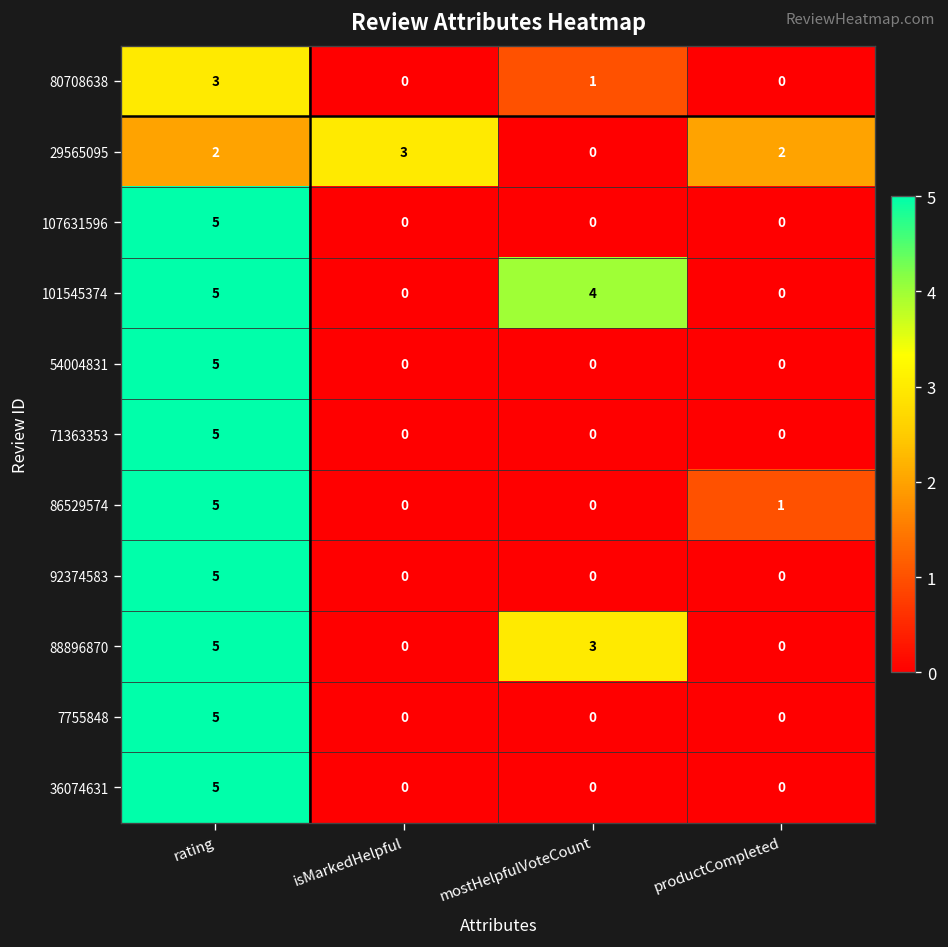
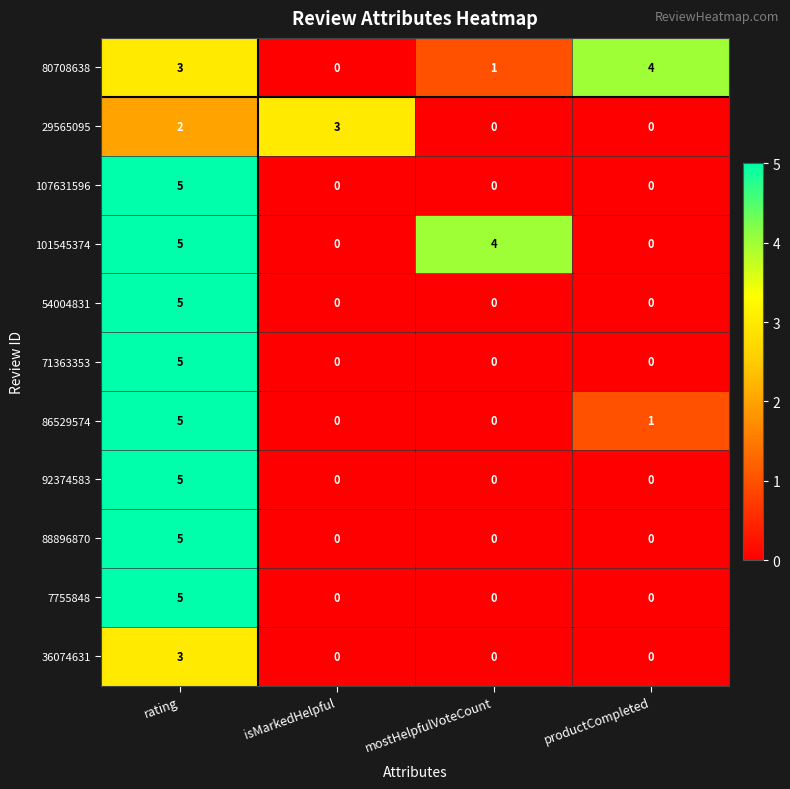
80708638, productCompleted: 0 -> 4
29565095, productCompleted: 2 -> 0
88896870, mostHelpfulVoteCount: 3 -> 0
36074631, rating: 5 -> 3
